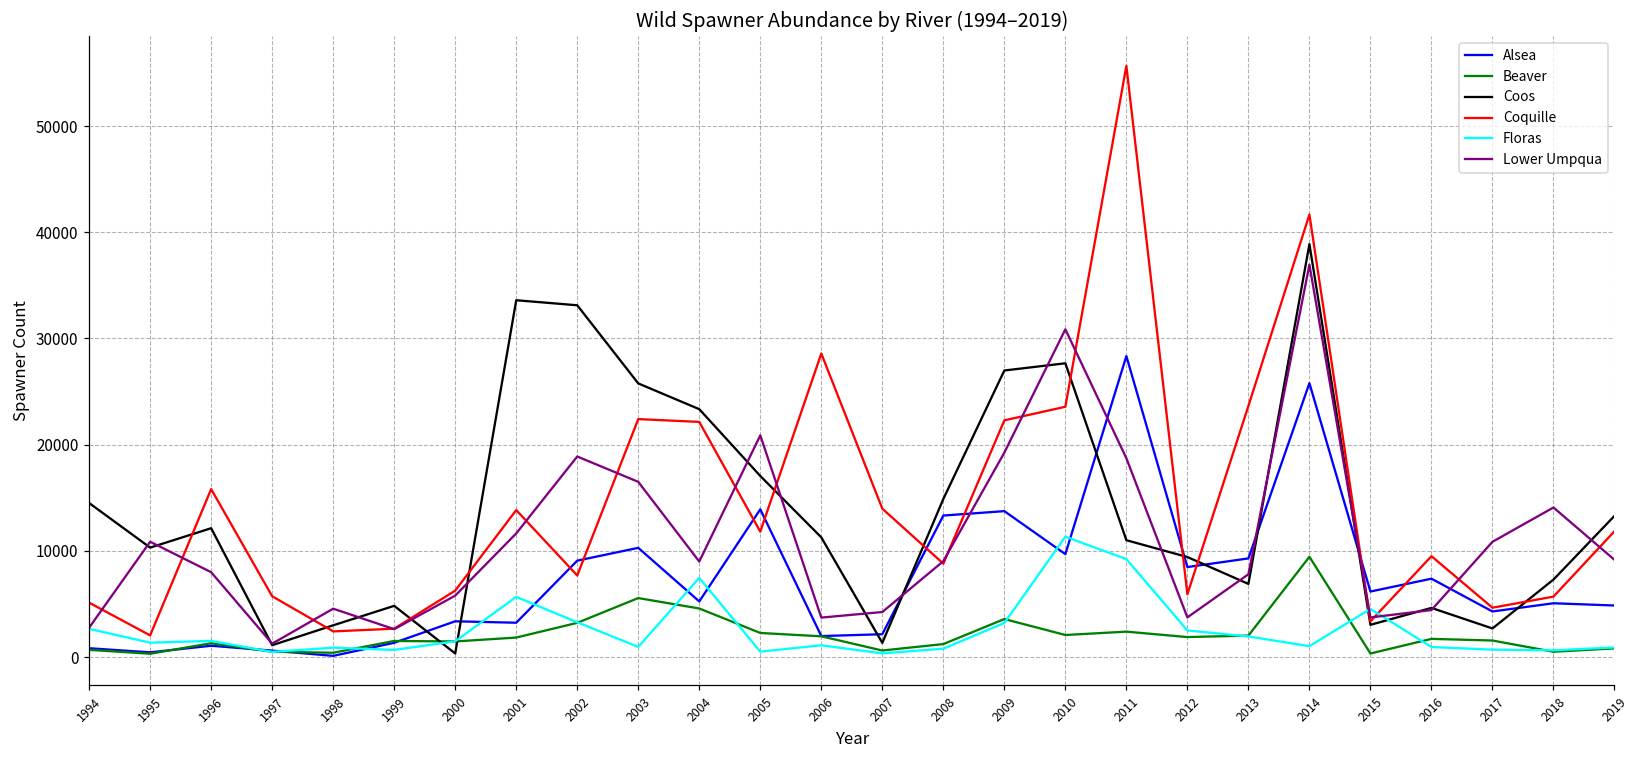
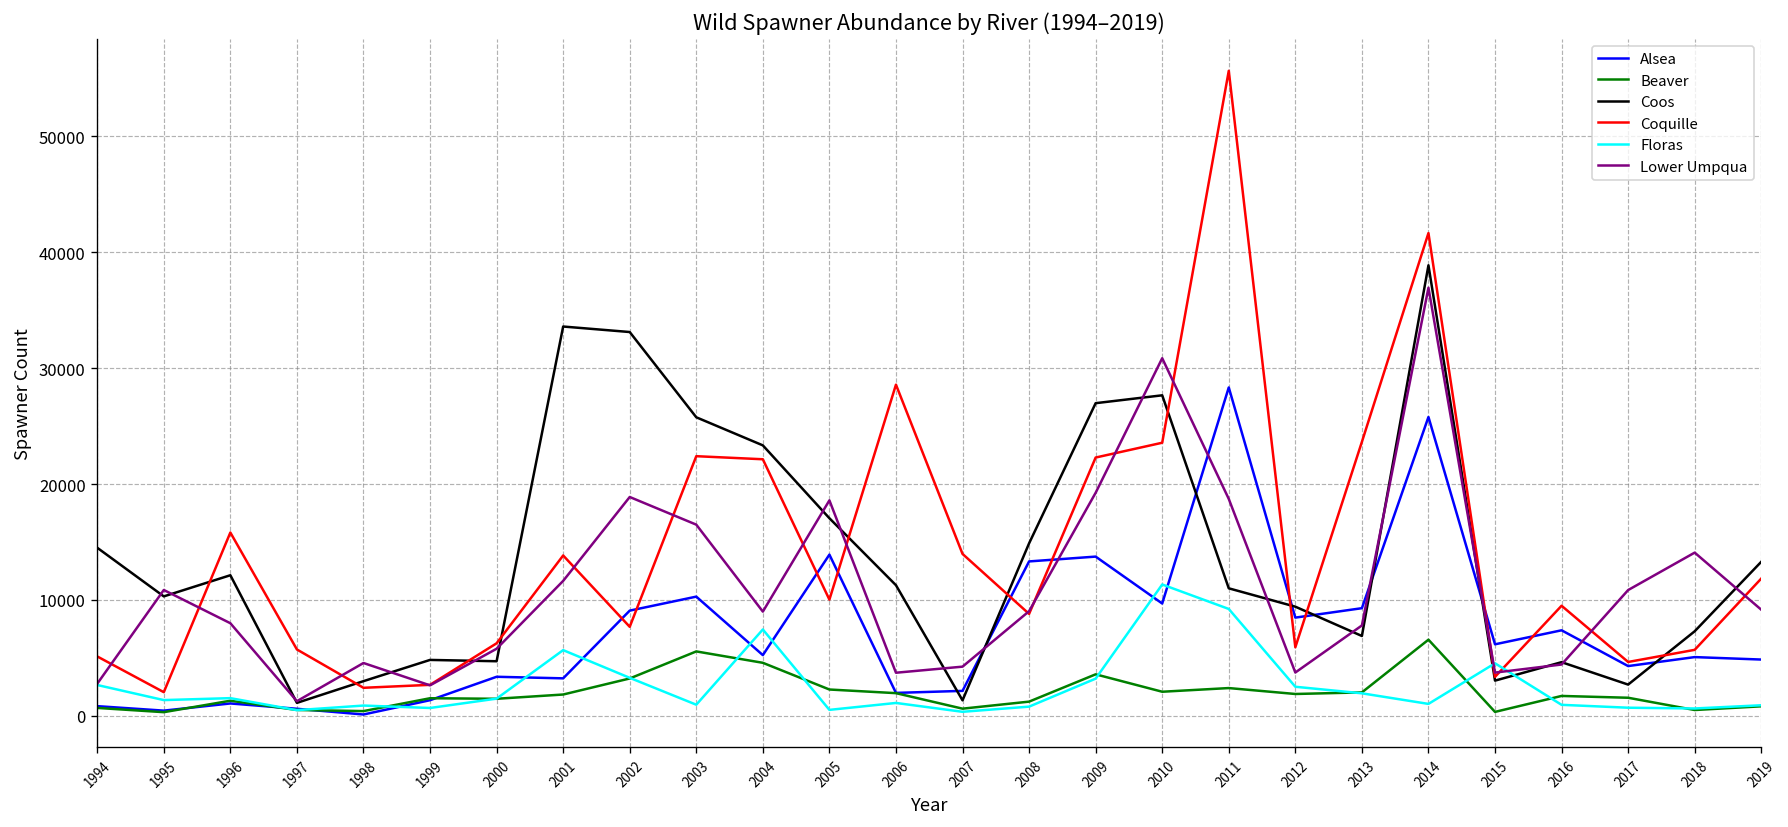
Coos, 2000: 0 -> 5000
Coquille, 2005: 12000 -> 10000
Lower Umpqua, 2005: 21000 -> 19000
Beaver, 2014: 9000 -> 7000
